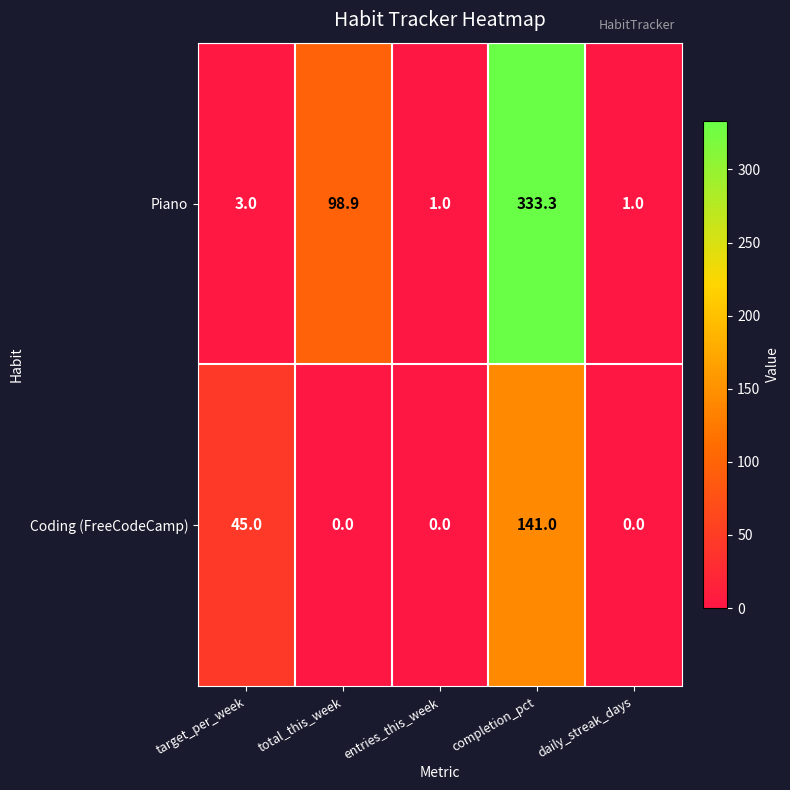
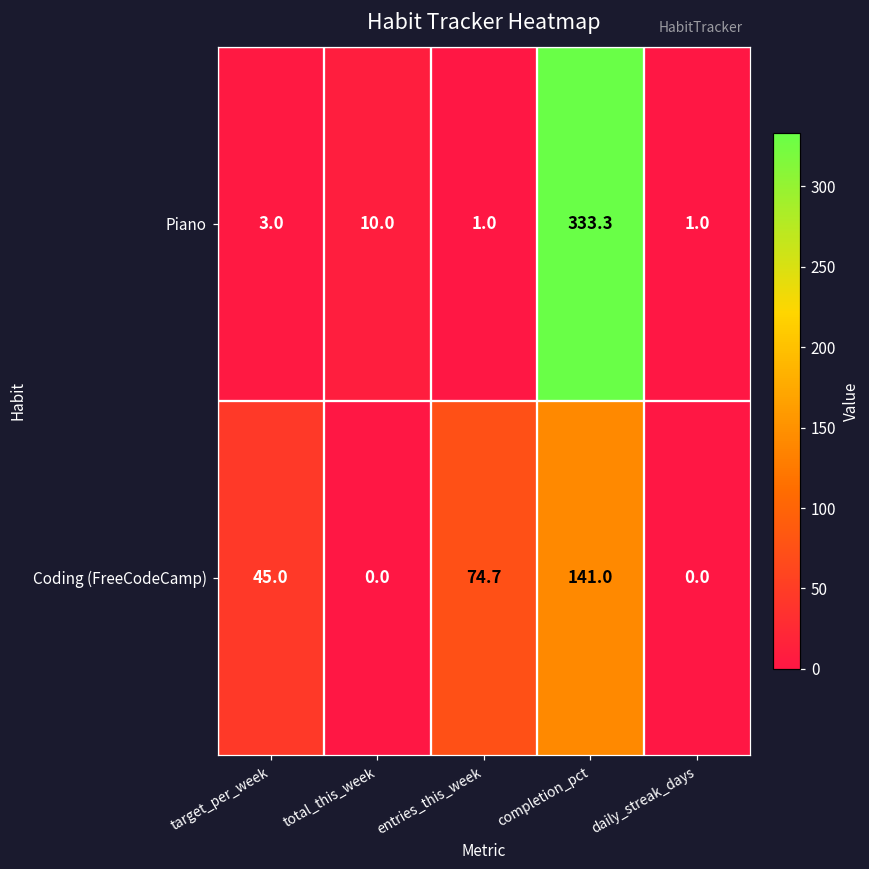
Piano, total_this_week: 98.9 -> 10.0
Coding (FreeCodeCamp), entries_this_week: 0.0 -> 74.7
